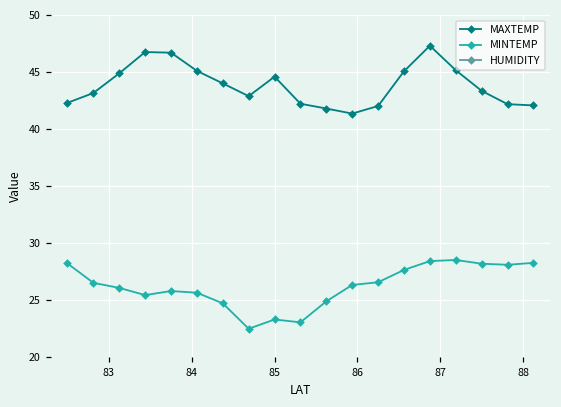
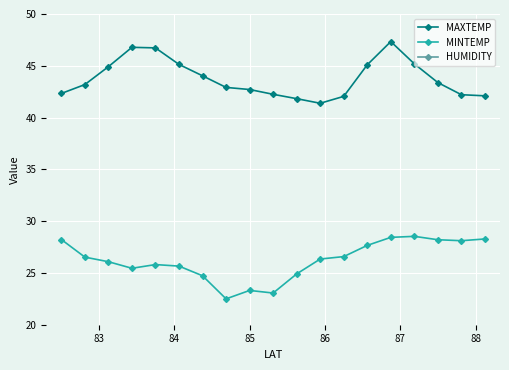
MAXTEMP, 85: 44.6 -> 42.7
